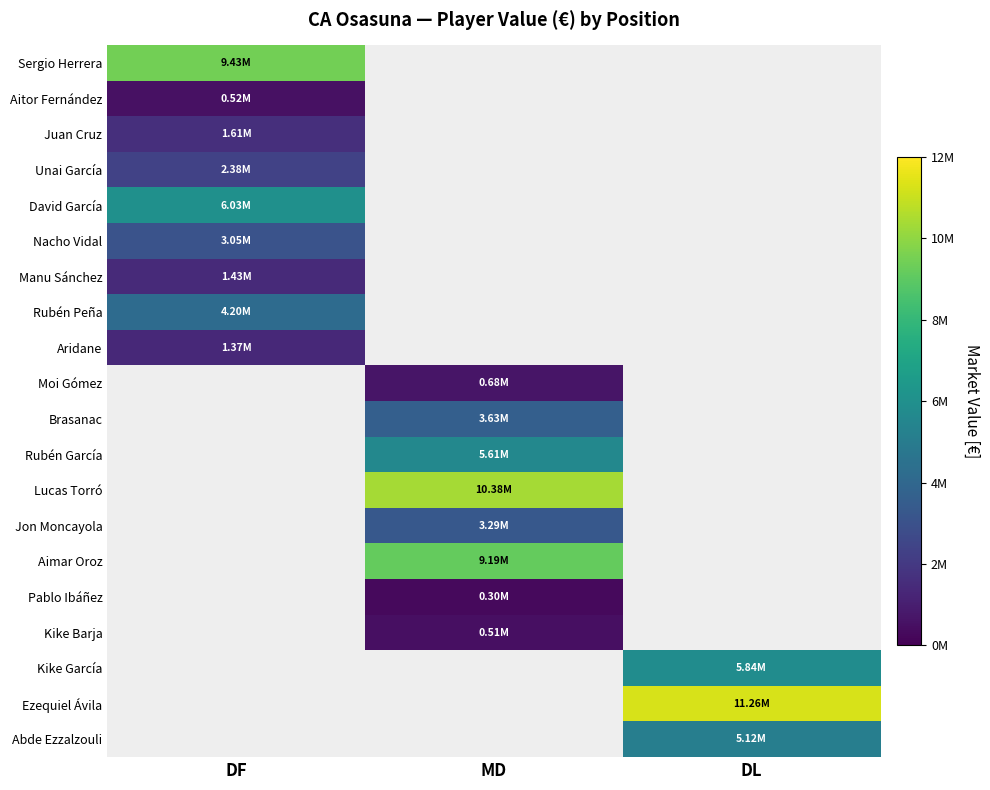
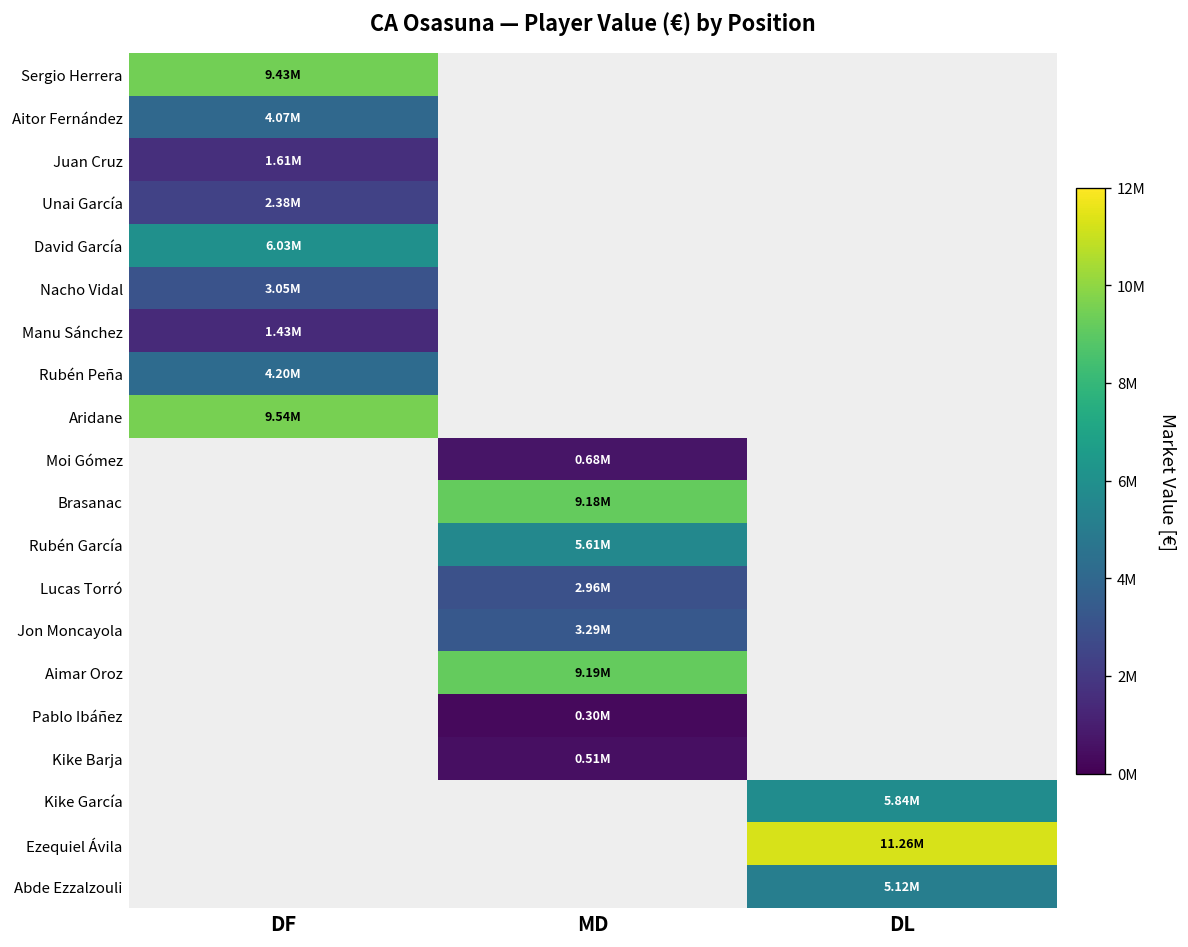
Aitor Fernández, DF: 0.52M -> 4.07M
Aridane, DF: 1.37M -> 9.54M
Brasanac, MD: 3.63M -> 9.18M
Lucas Torró, MD: 10.38M -> 2.96M
